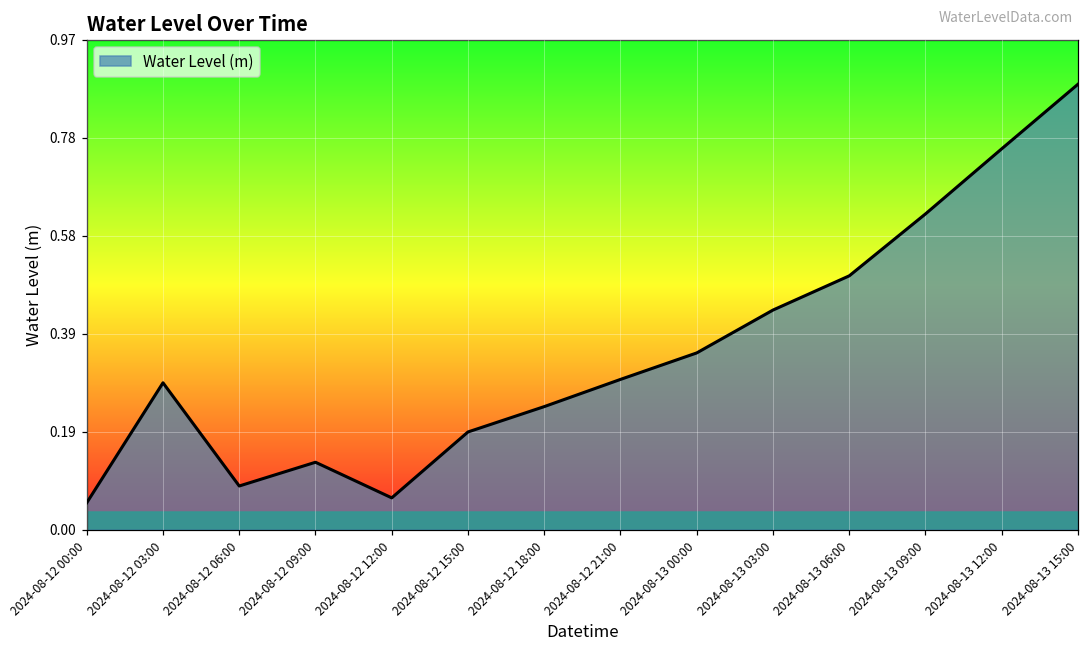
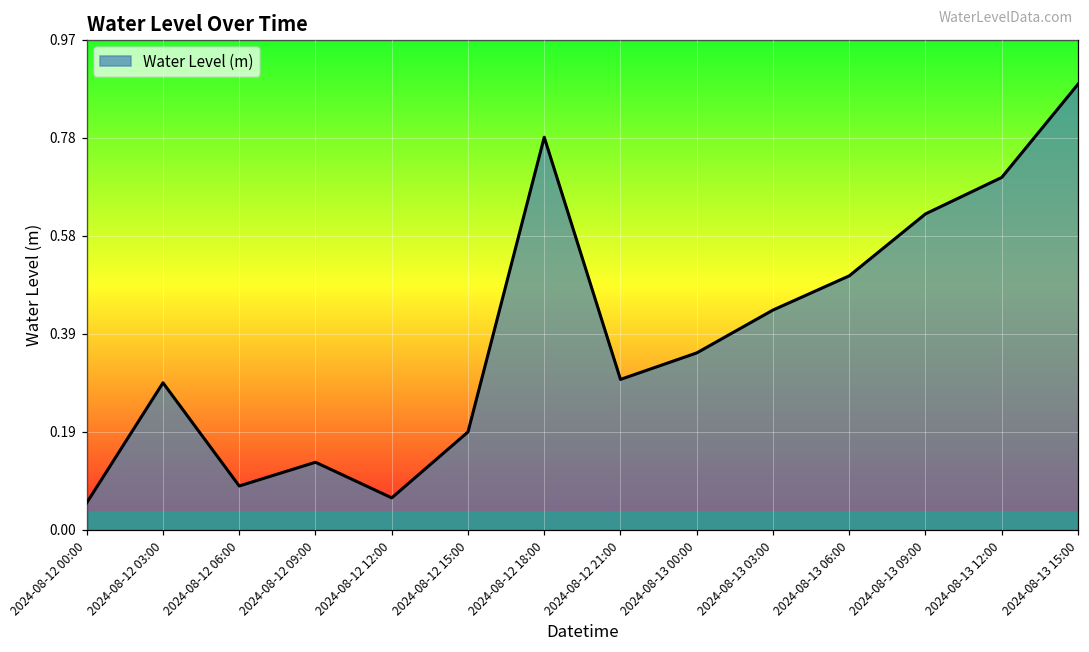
2024-08-12 18:00: 0.24 -> 0.78
2024-08-13 12:00: 0.75 -> 0.70
